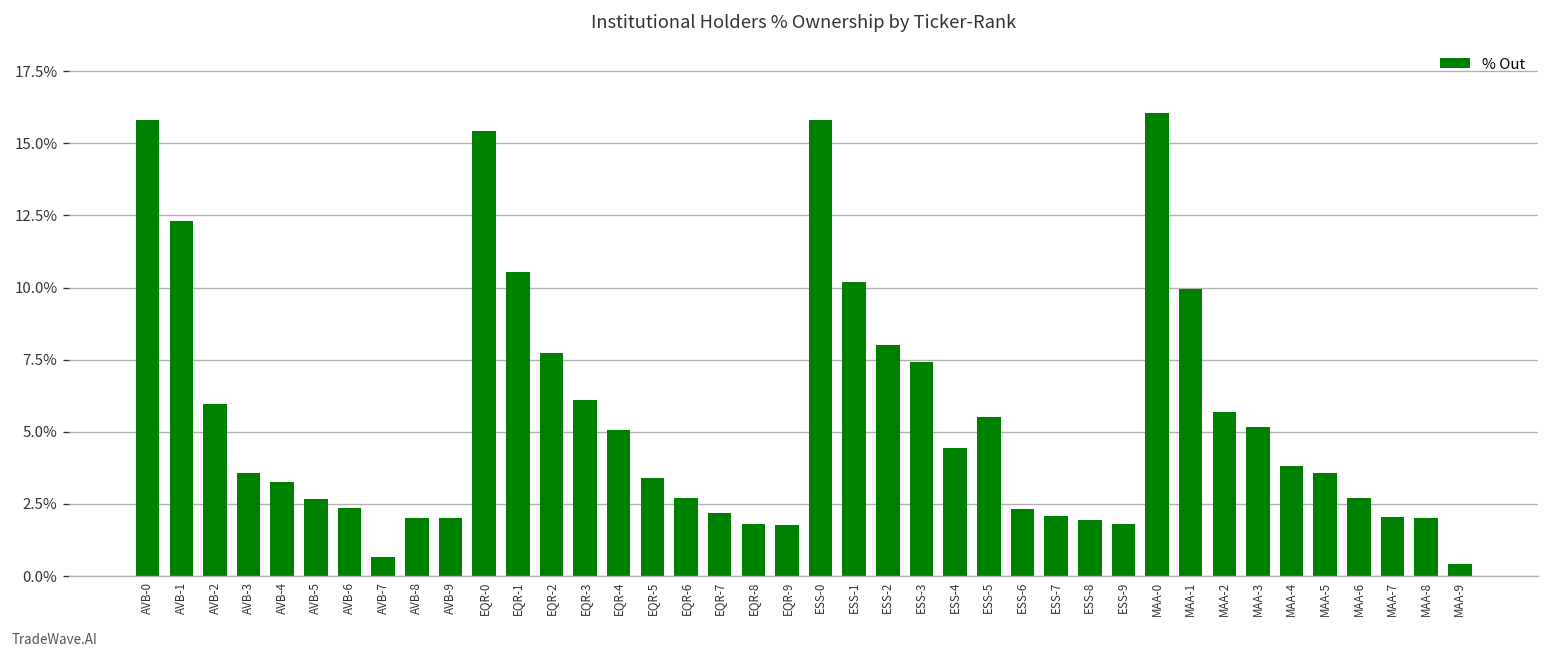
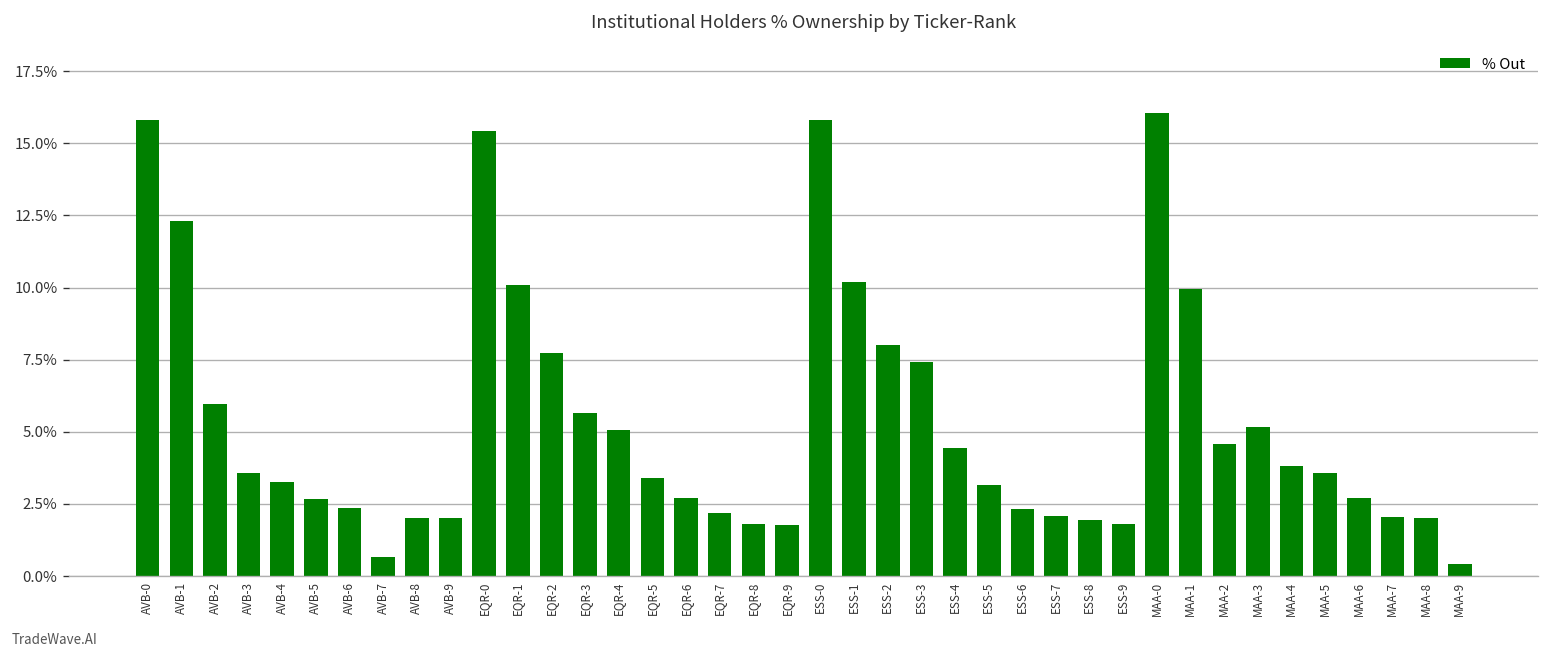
EQR-1: 10.5% -> 10.1%
EQR-3: 6.1% -> 5.7%
ESS-5: 5.5% -> 3.2%
MAA-2: 5.7% -> 4.6%
